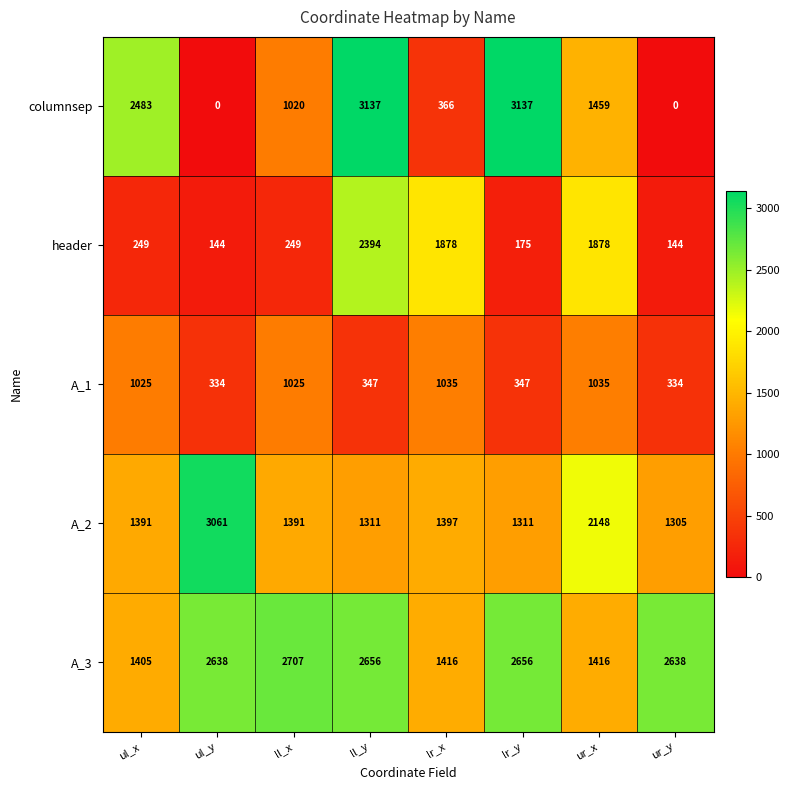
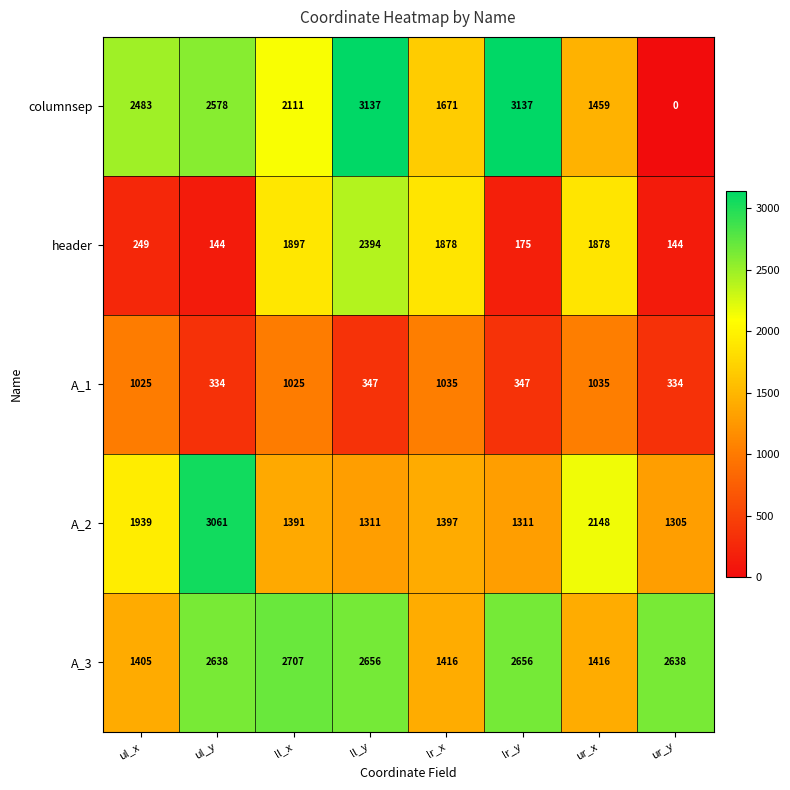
columnsep, ul_y: 0 -> 2578
columnsep, ll_x: 1020 -> 2111
columnsep, lr_x: 366 -> 1671
header, ll_x: 249 -> 1897
A_2, ul_x: 1391 -> 1939
